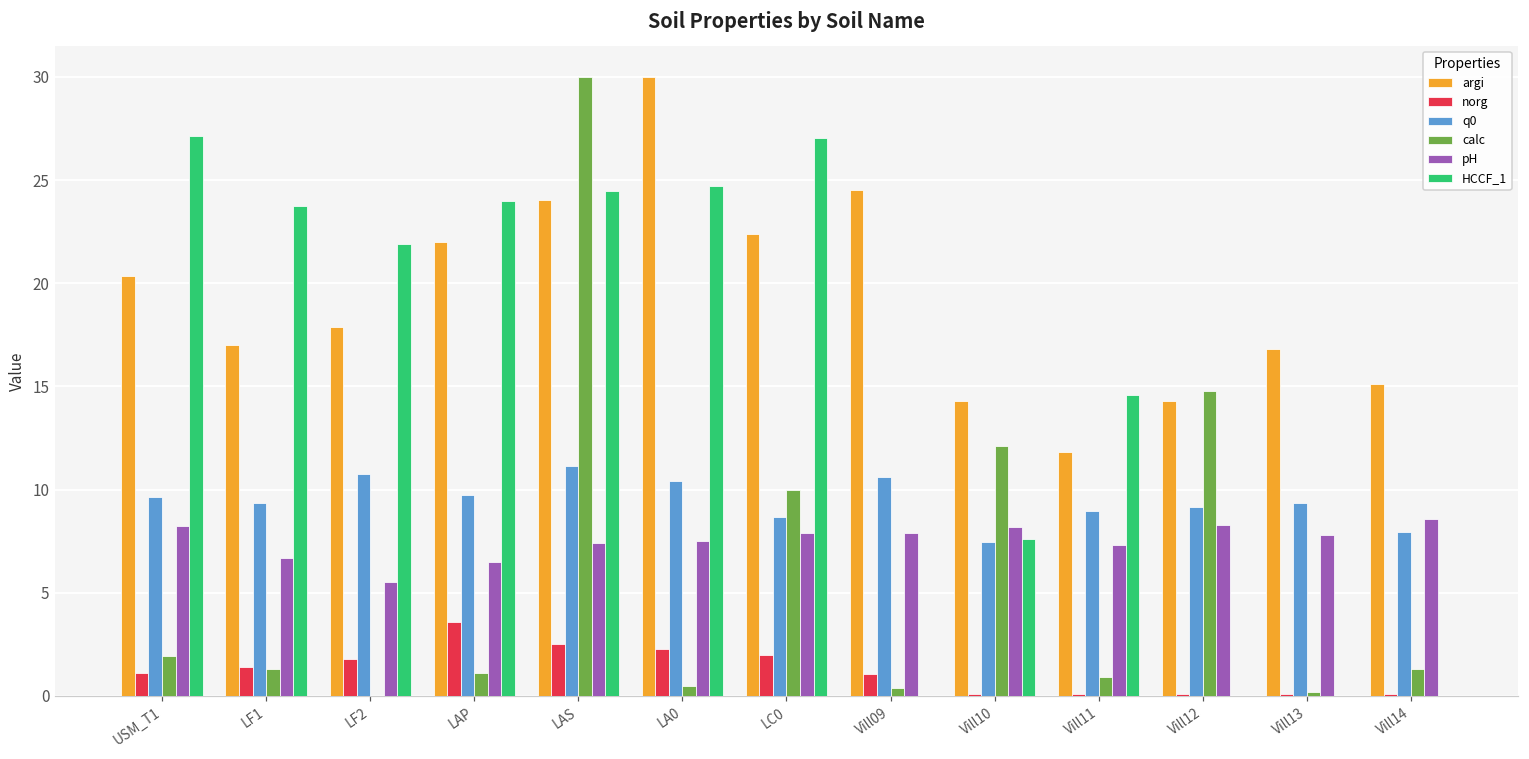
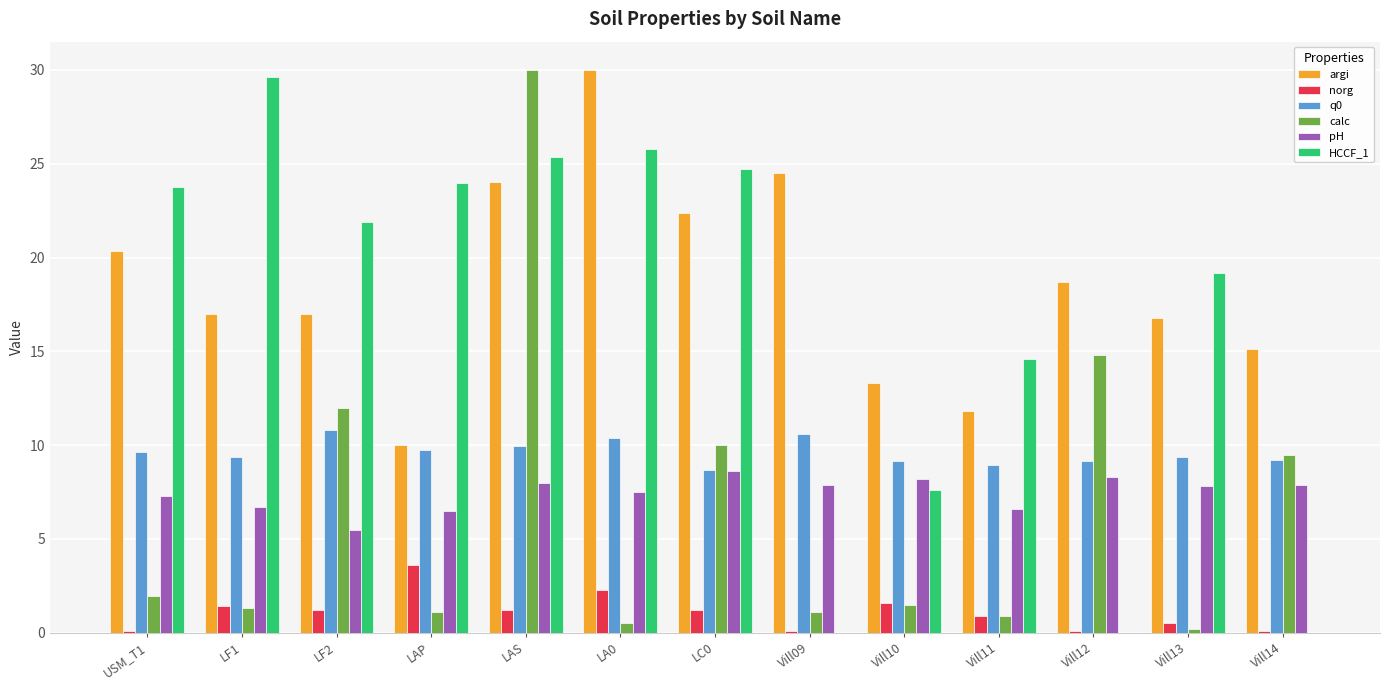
norg, USM_T1: 1.1 -> 0.1
pH, USM_T1: 8.2 -> 7.3
HCCF_1, USM_T1: 27.2 -> 23.8
HCCF_1, LF1: 23.8 -> 29.6
argi, LF2: 17.9 -> 17.0
norg, LF2: 1.8 -> 1.2
calc, LF2: 0 -> 12
argi, LAP: 22 -> 10
norg, LAS: 2.5 -> 1.2
q0, LAS: 11.1 -> 9.9
pH, LAS: 7.4 -> 8.0
HCCF_1, LAS: 24.5 -> 25.3
HCCF_1, LA0: 24.7 -> 25.8
norg, LC0: 2.0 -> 1.2
pH, LC0: 7.9 -> 8.6
HCCF_1, LC0: 27.1 -> 24.7
norg, Vill09: 1.1 -> 0.1
calc, Vill09: 0.4 -> 1.1
argi, Vill10: 14.3 -> 13.3
norg, Vill10: 0.1 -> 1.6
q0, Vill10: 7.5 -> 9.1
calc, Vill10: 12.1 -> 1.5
norg, Vill11: 0.1 -> 0.9
pH, Vill11: 7.3 -> 6.6
argi, Vill12: 14.3 -> 18.7
norg, Vill13: 0.1 -> 0.5
HCCF_1, Vill13: 0.0 -> 19.2
q0, Vill14: 8.0 -> 9.2
calc, Vill14: 1.3 -> 9.5
pH, Vill14: 8.6 -> 7.9
